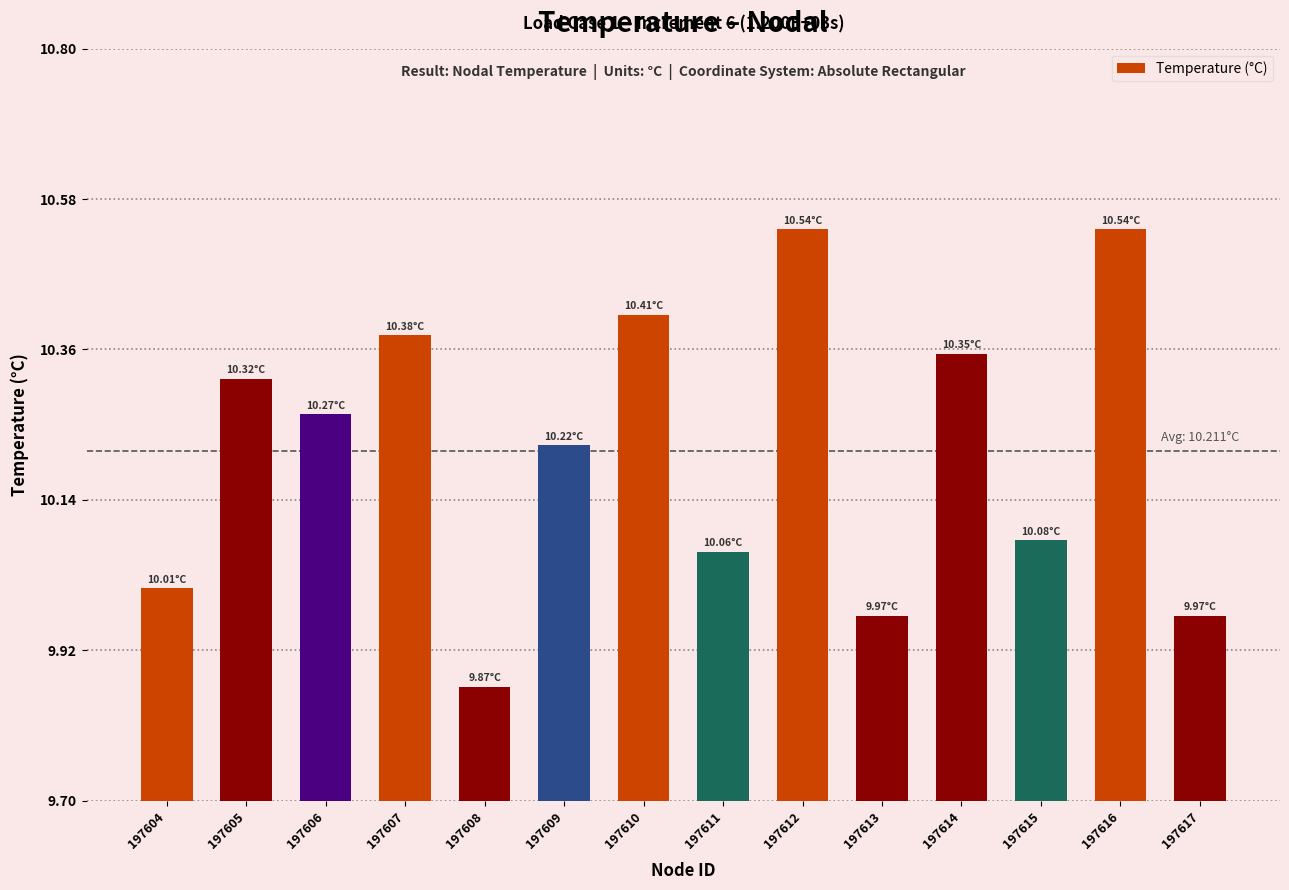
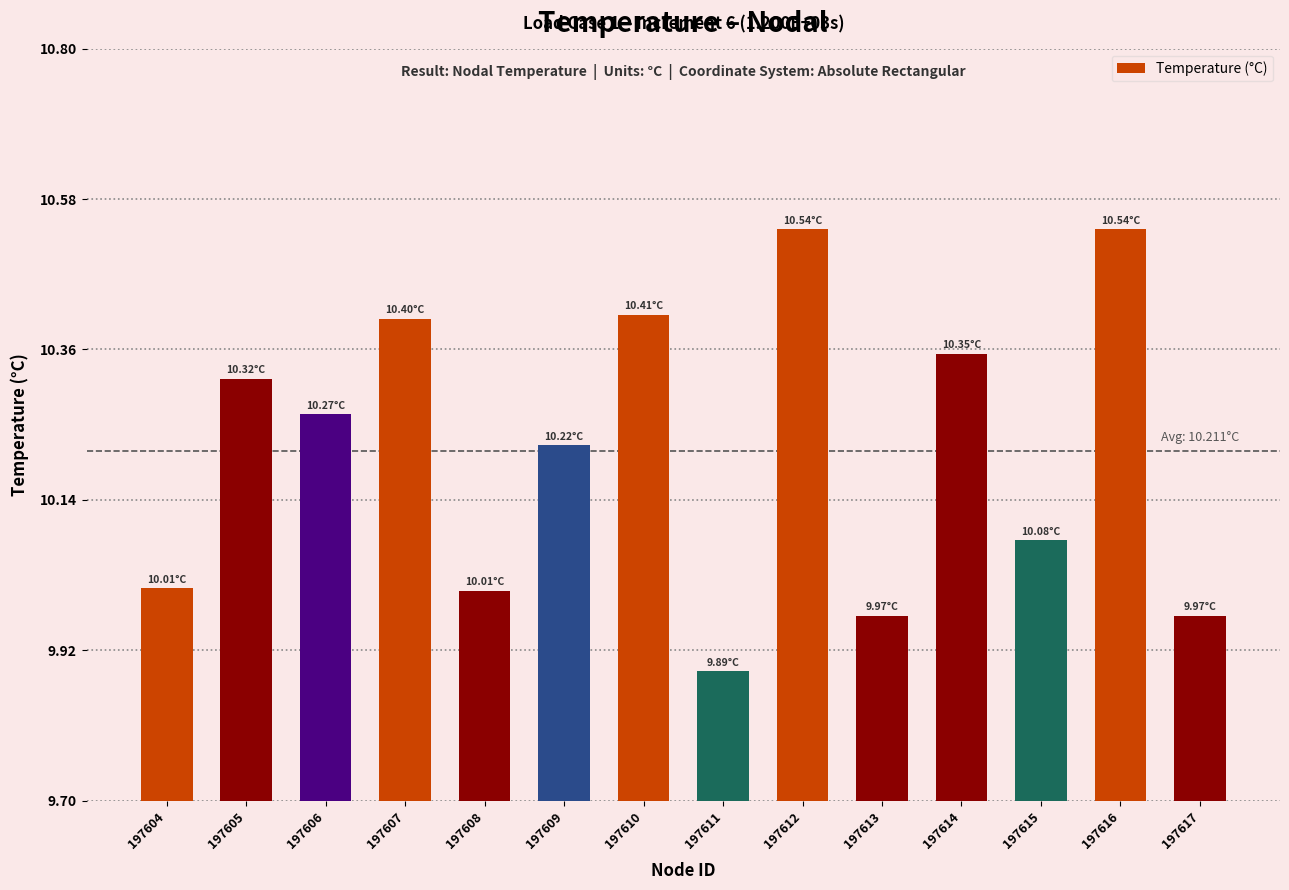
197607: 10.38°C -> 10.40°C
197608: 9.87°C -> 10.01°C
197611: 10.06°C -> 9.89°C
